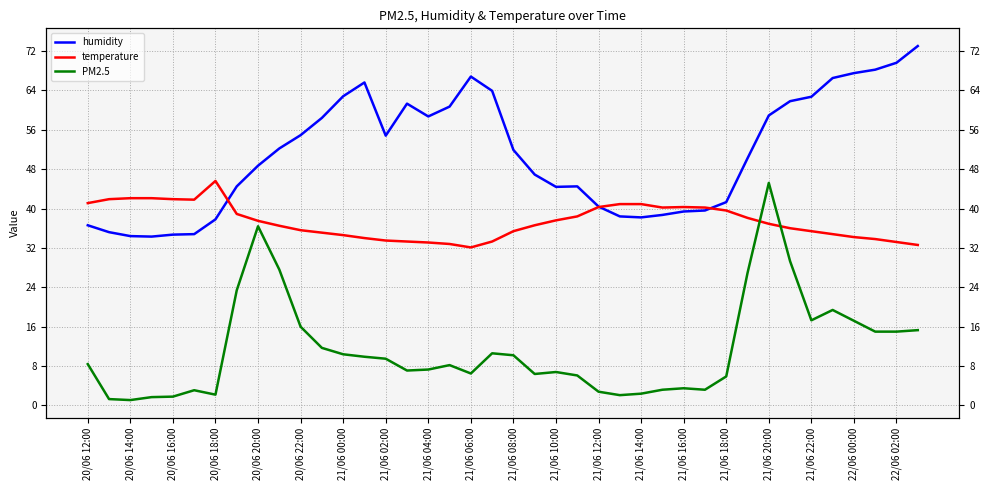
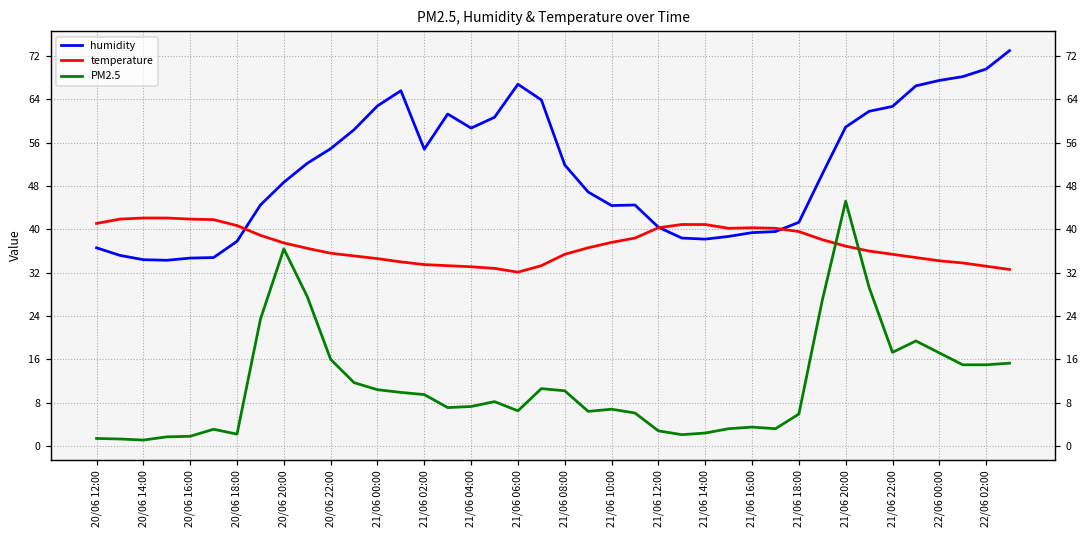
PM2.5, 20/06 12:00: 8 -> 1
temperature, 20/06 18:00: 46 -> 41
